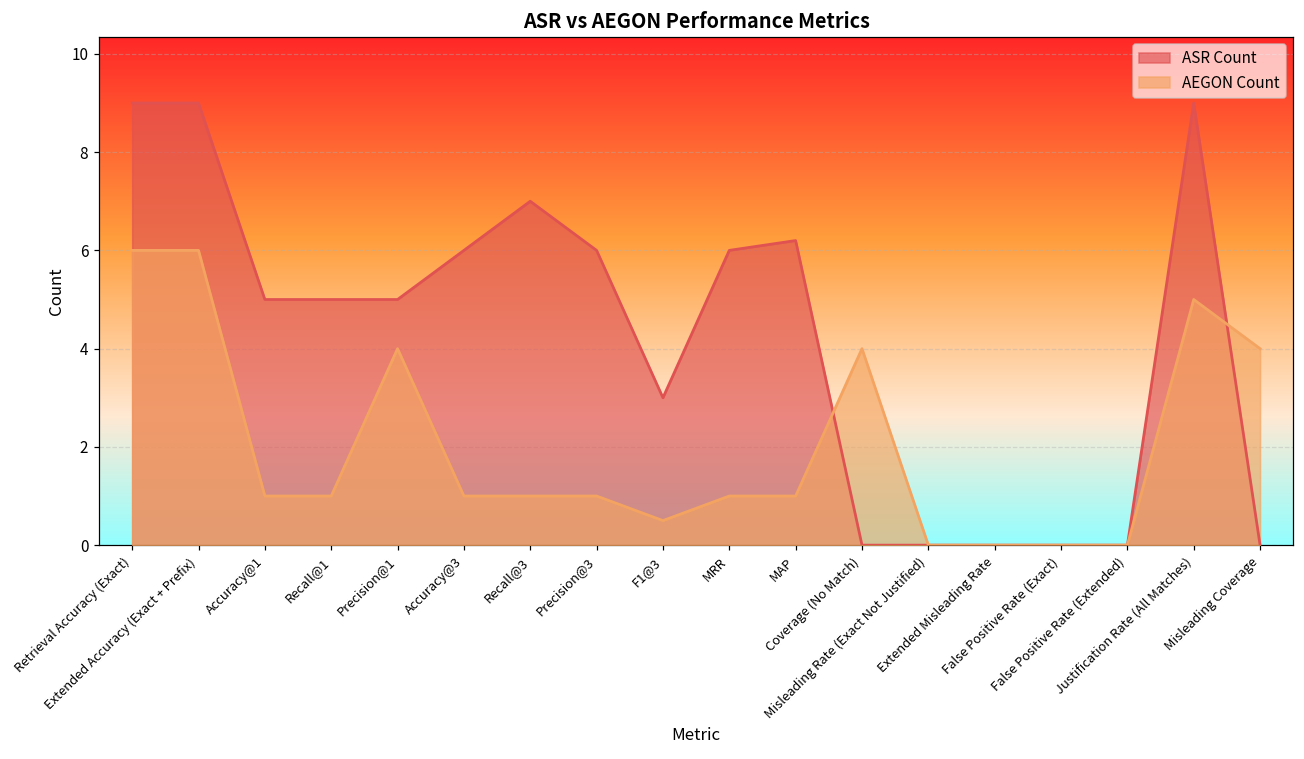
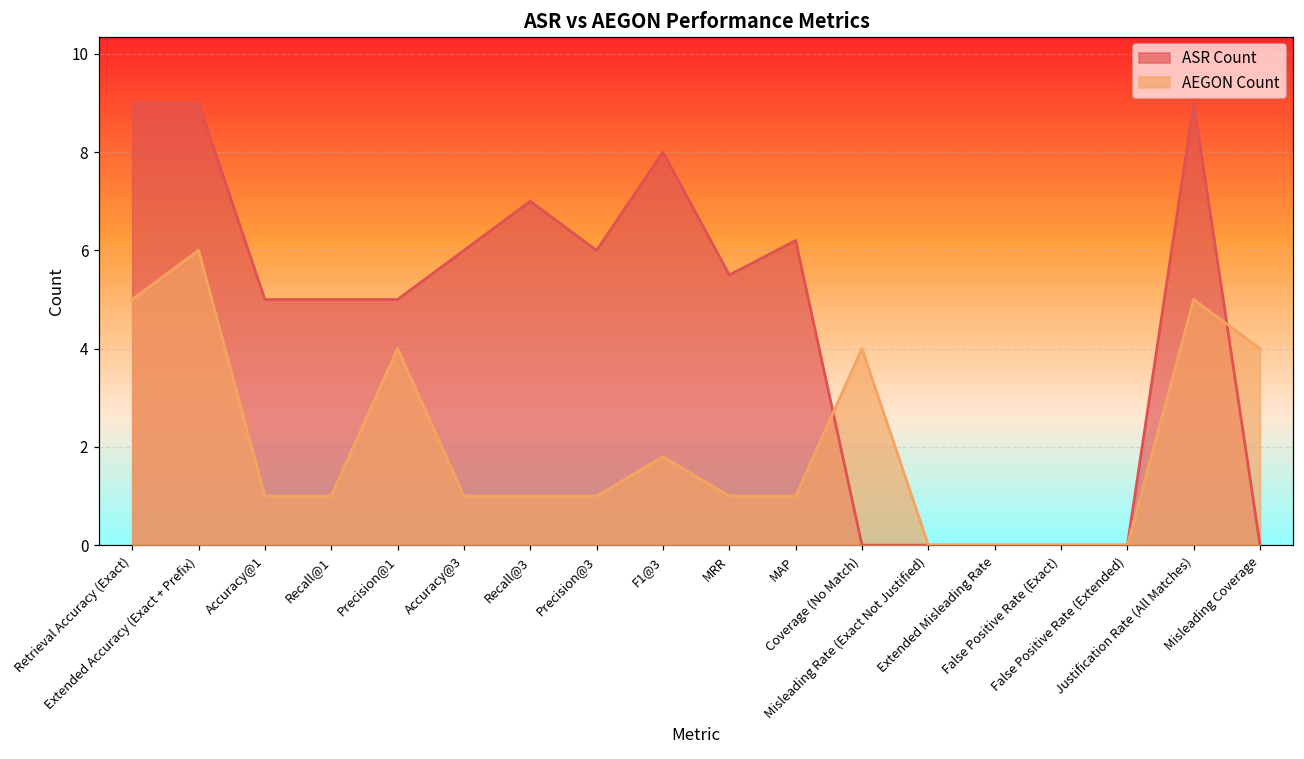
AEGON Count, Retrieval Accuracy (Exact): 6 -> 5
ASR Count, F1@3: 3 -> 8
AEGON Count, F1@3: 0.5 -> 1.8
ASR Count, MRR: 6.0 -> 5.5
